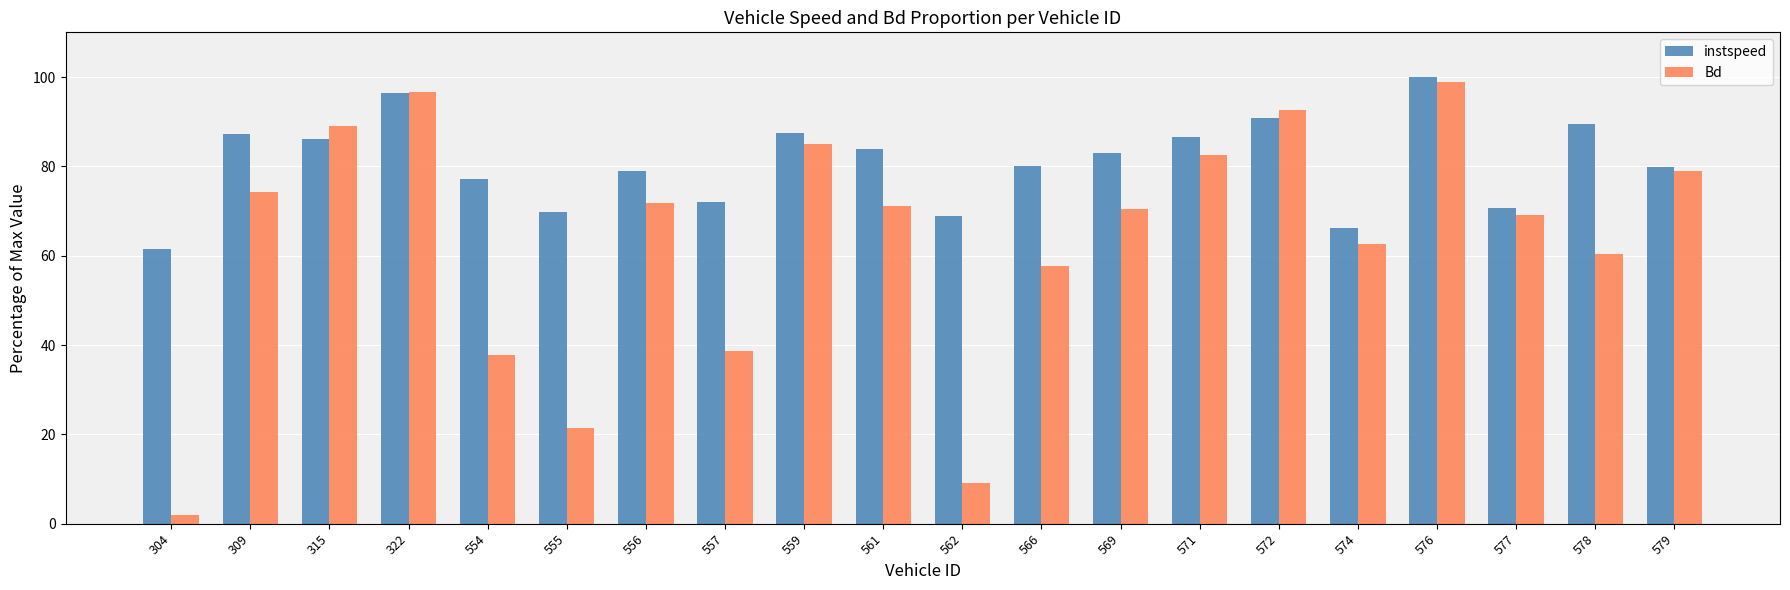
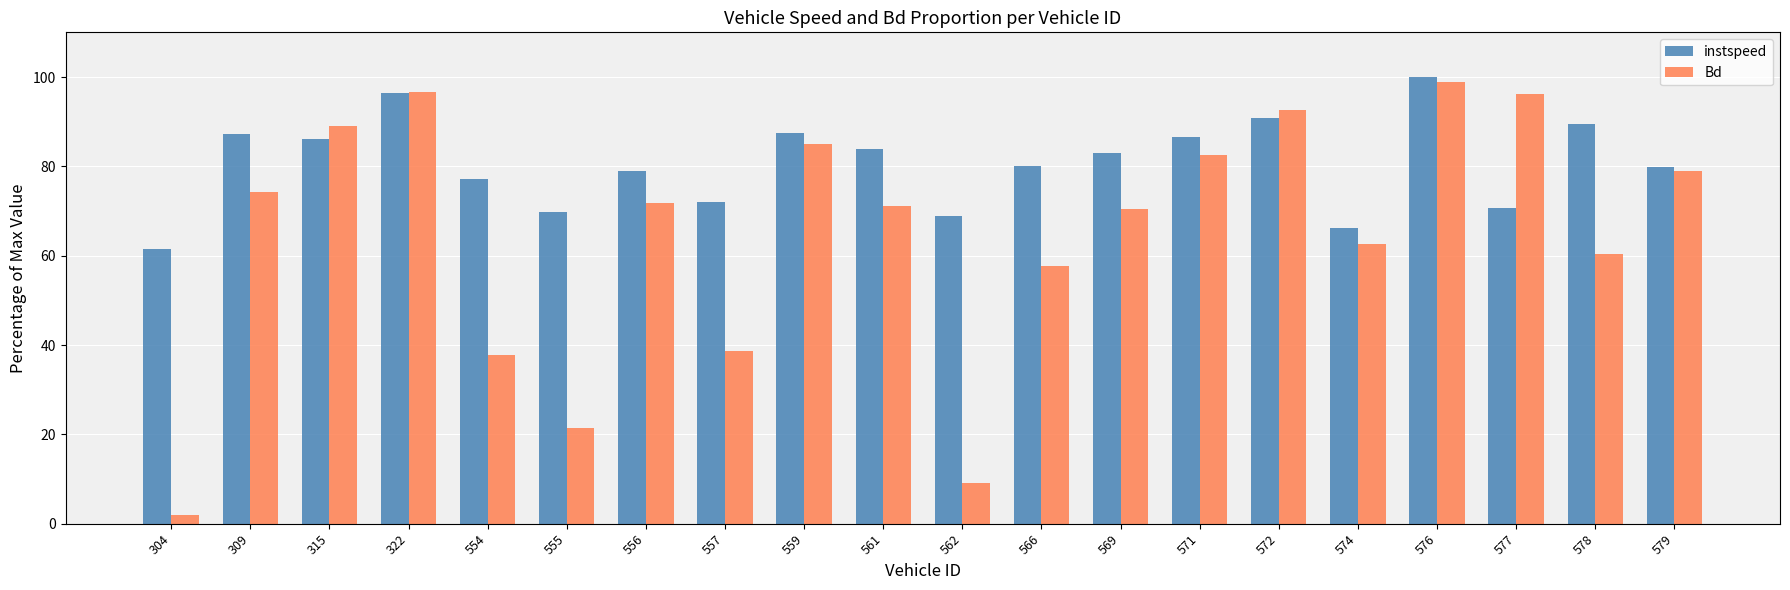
Bd, 577: 69 -> 96
